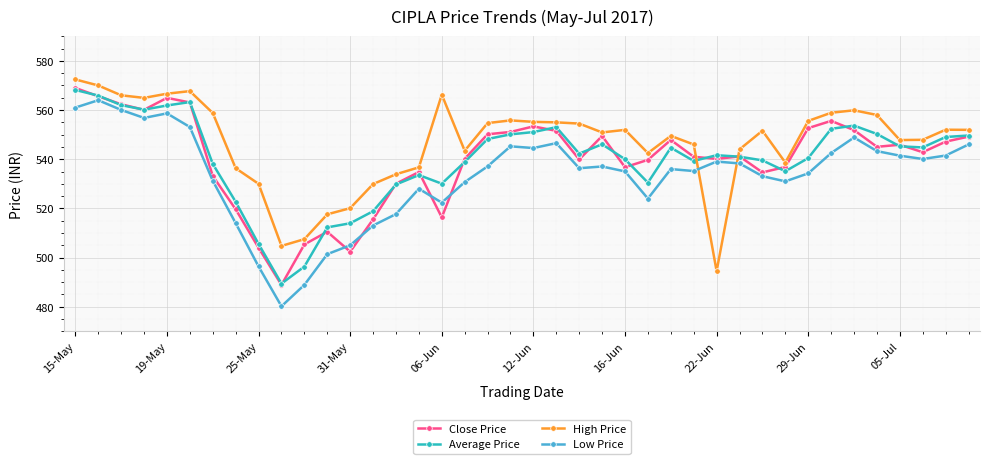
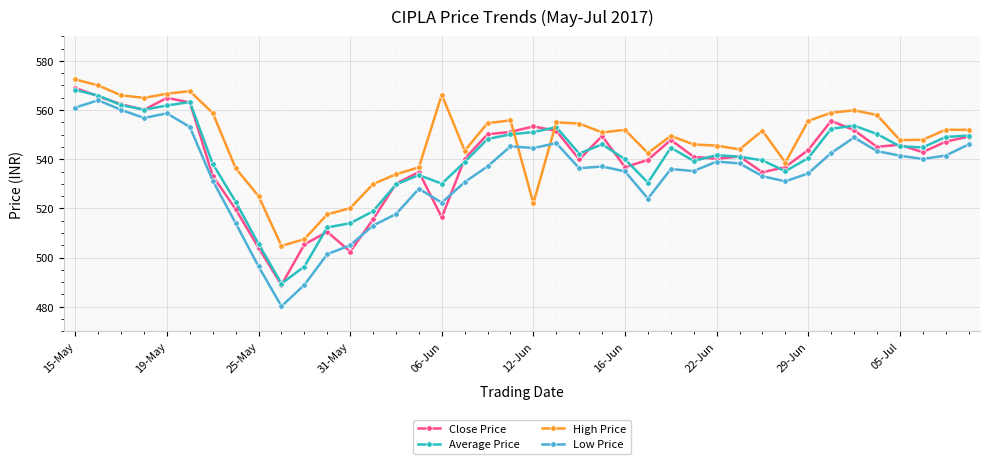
High Price, 25-May: 530 -> 525
High Price, 12-Jun: 555 -> 522
High Price, 22-Jun: 495 -> 546
Close Price, 29-Jun: 553 -> 544
